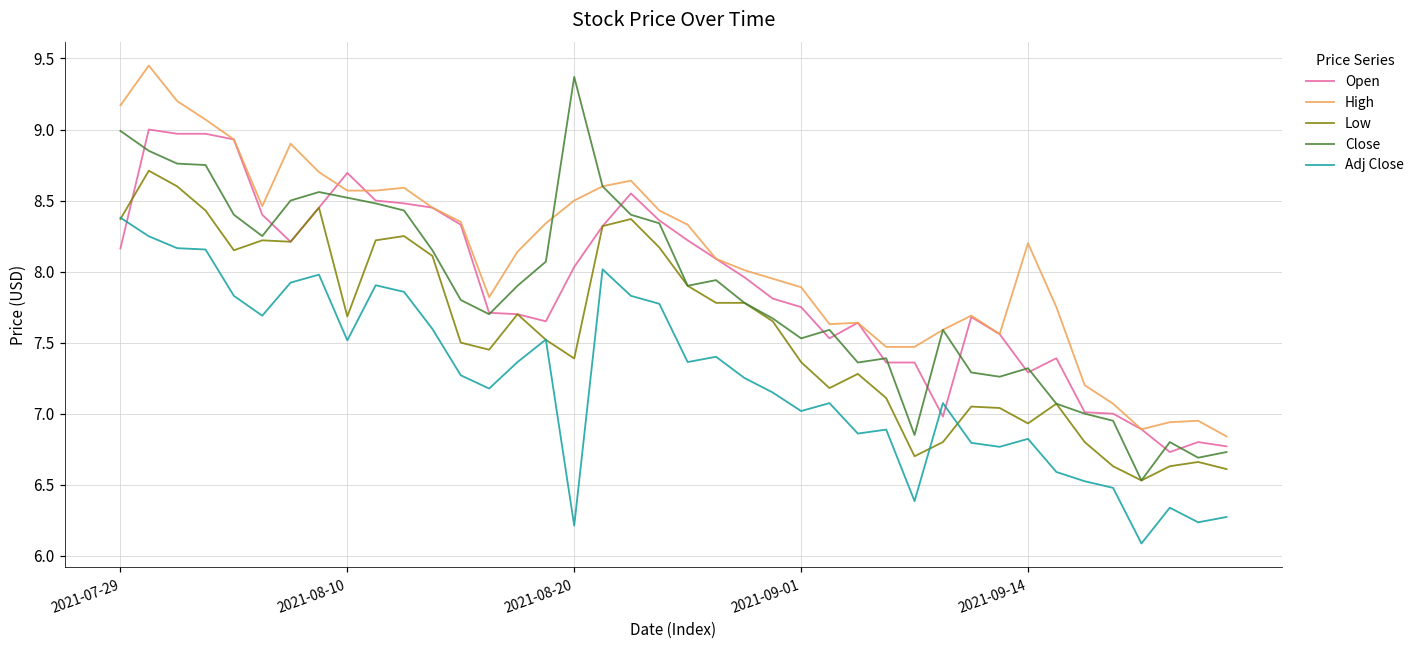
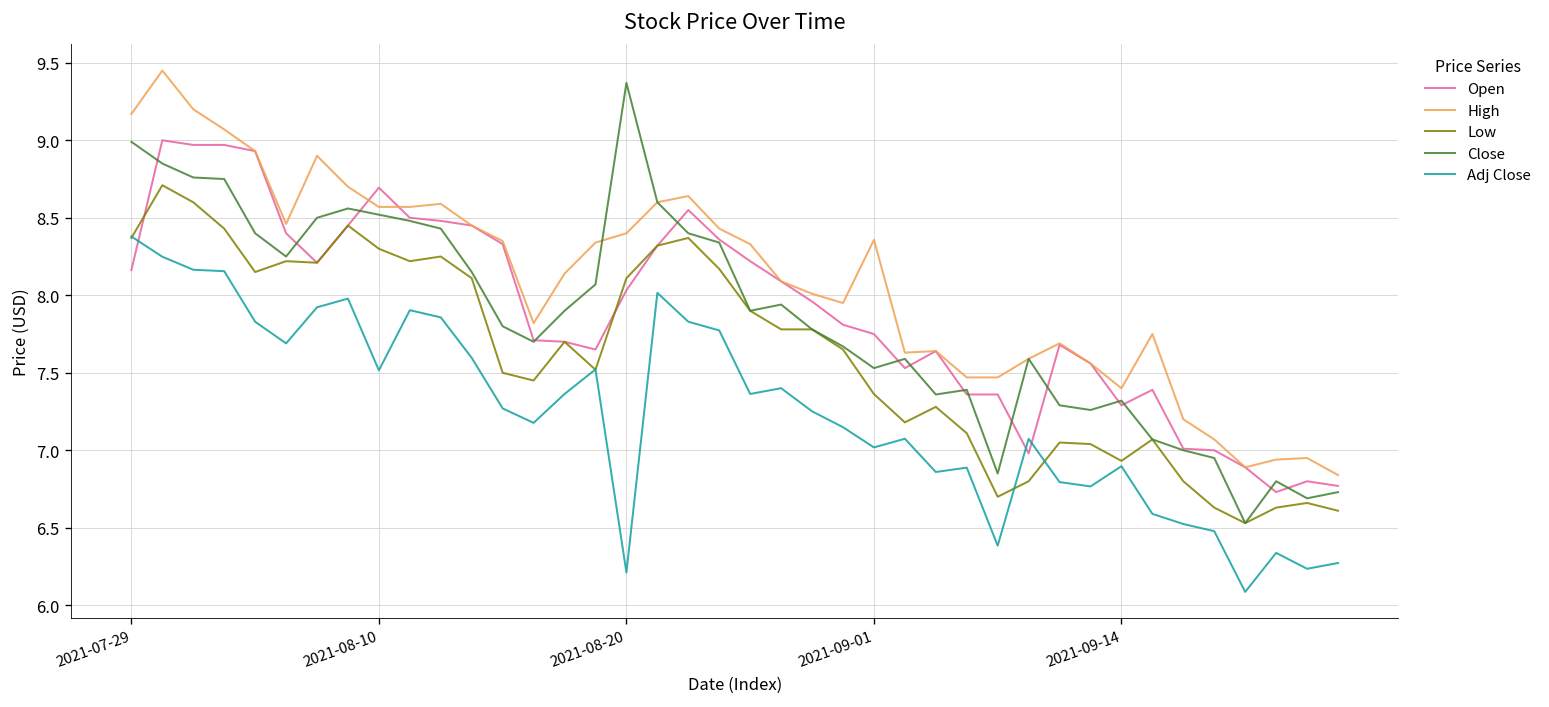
Low, 2021-08-10: 7.68 -> 8.30
High, 2021-08-20: 8.5 -> 8.4
Low, 2021-08-20: 7.39 -> 8.11
High, 2021-09-01: 7.89 -> 8.36
High, 2021-09-14: 8.20 -> 7.40
Adj Close, 2021-09-14: 6.82 -> 6.90
